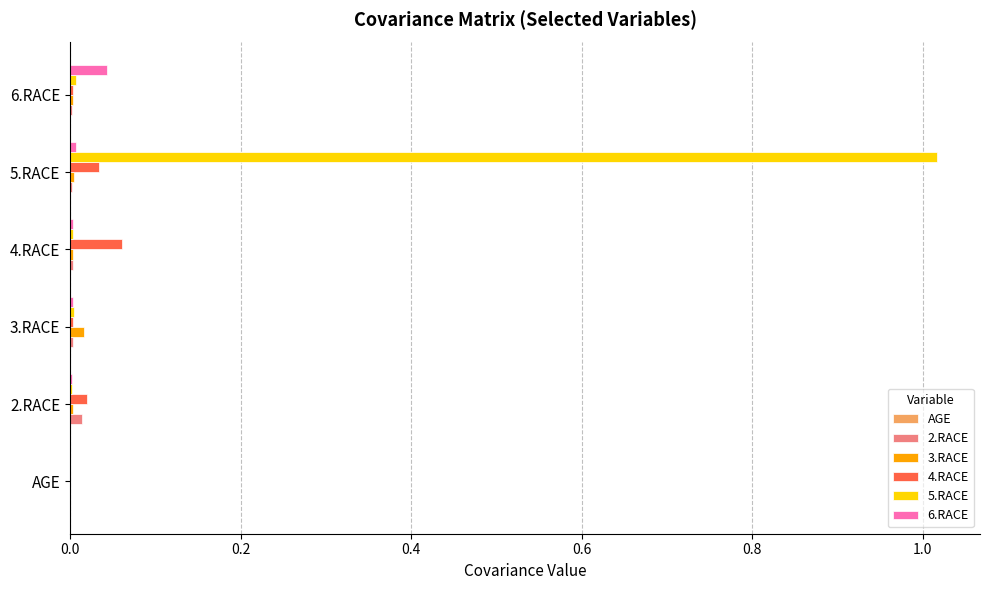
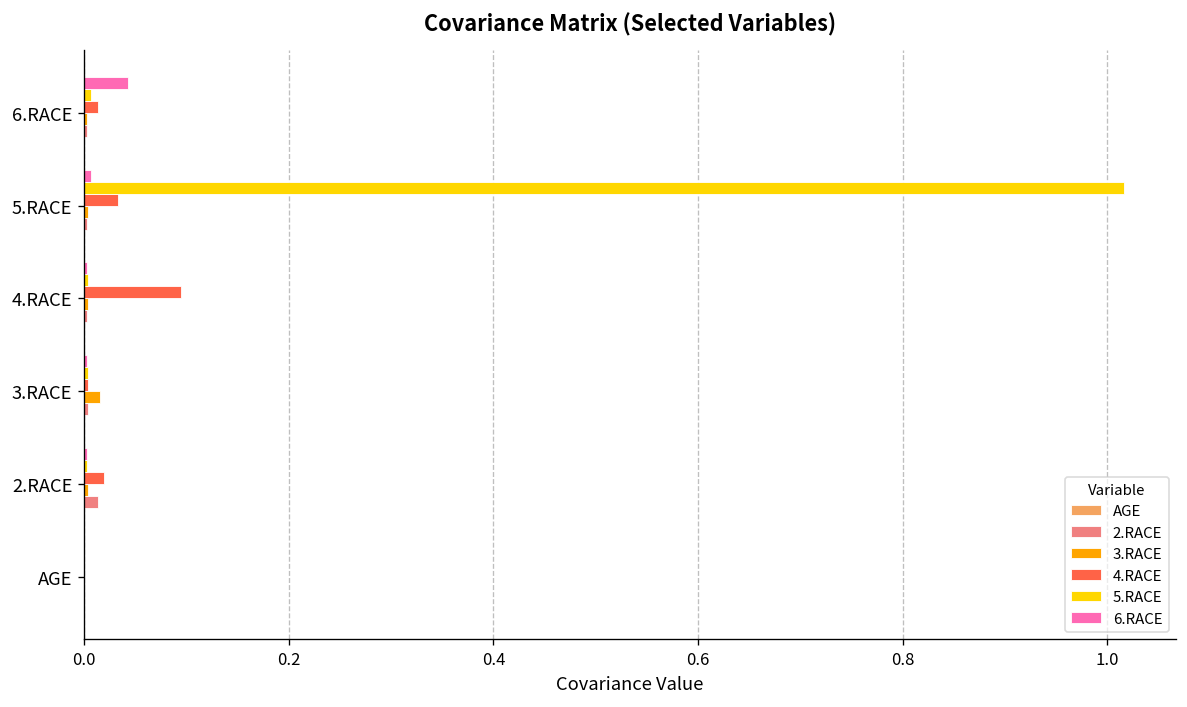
4.RACE, 6.RACE: 0.00 -> 0.01
4.RACE, 4.RACE: 0.06 -> 0.09
